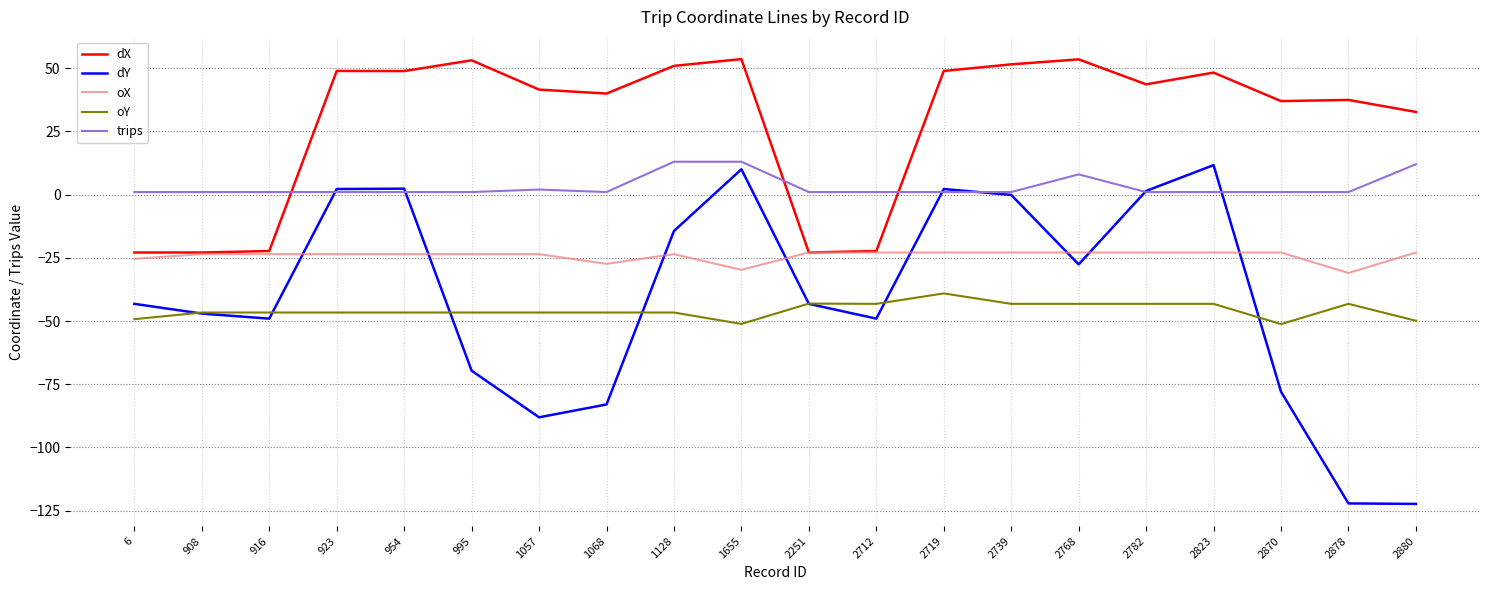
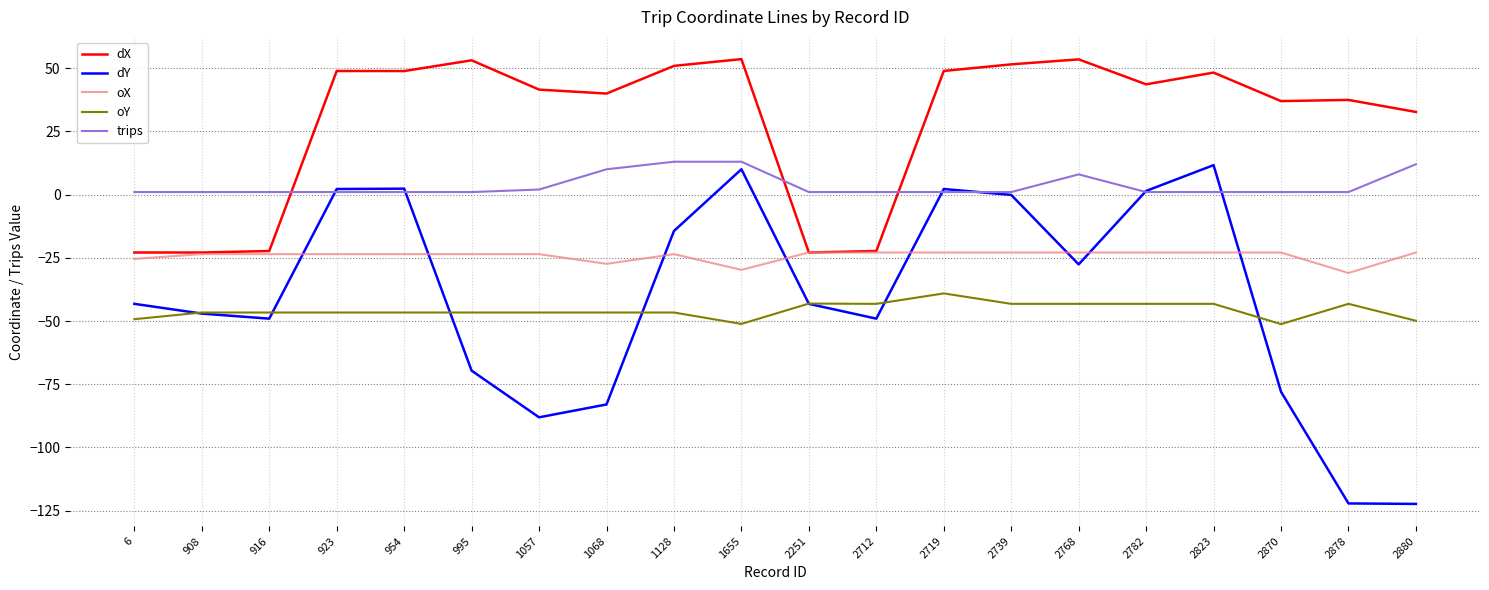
trips, 1068: 1 -> 10
